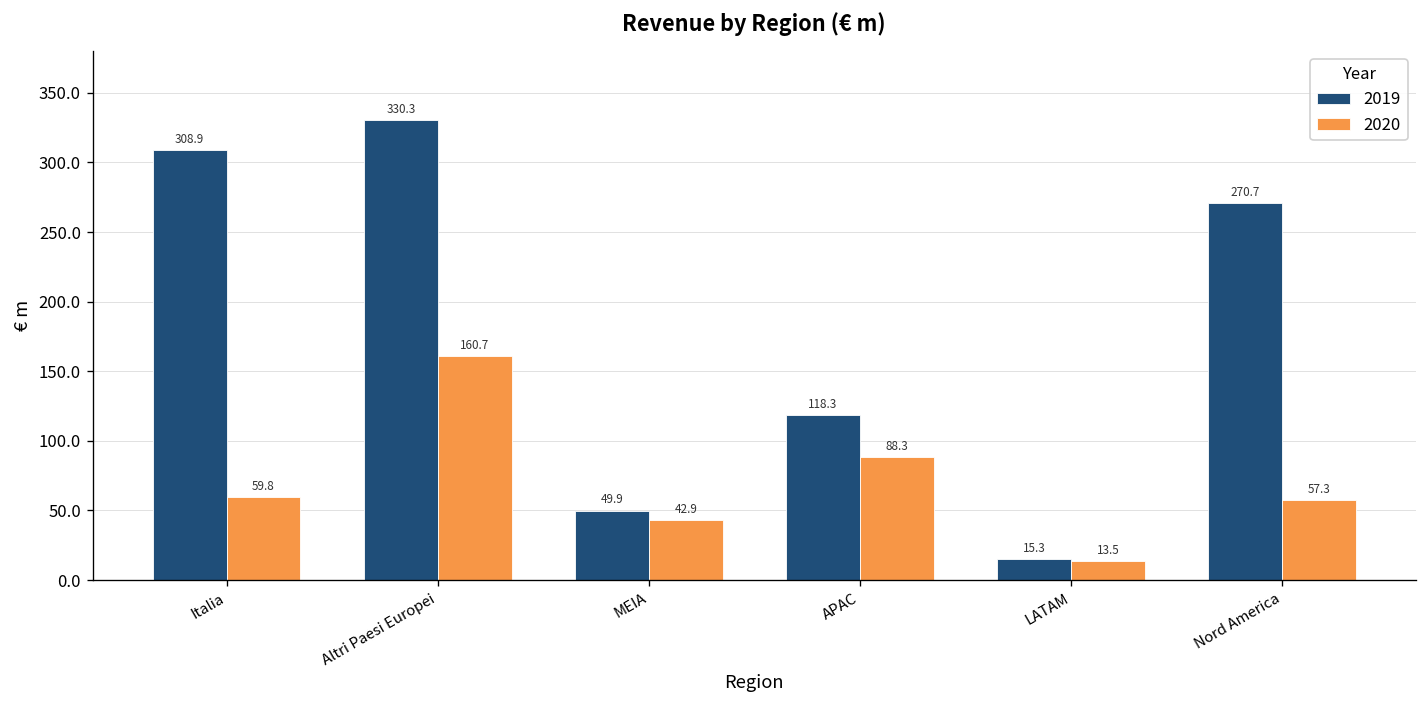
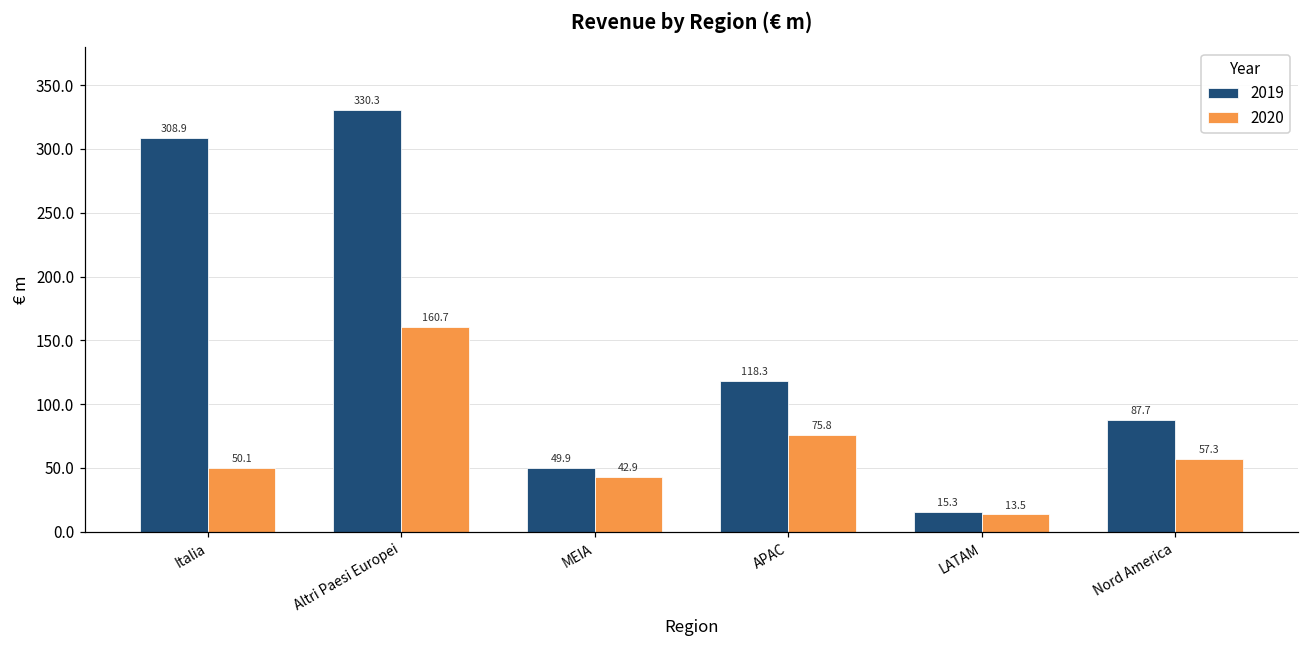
2020, Italia: 59.8 -> 50.1
2020, APAC: 88.3 -> 75.8
2019, Nord America: 270.7 -> 87.7
